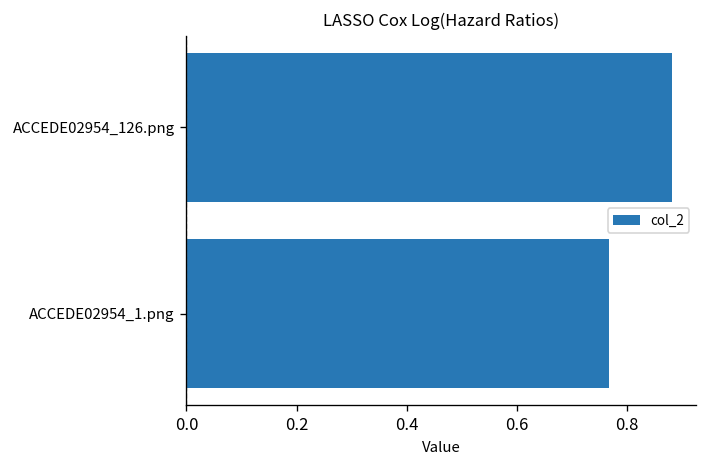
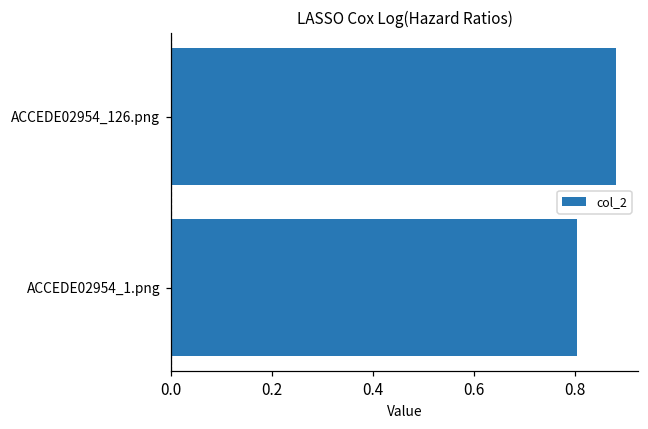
ACCEDE02954_1.png: 0.77 -> 0.80
